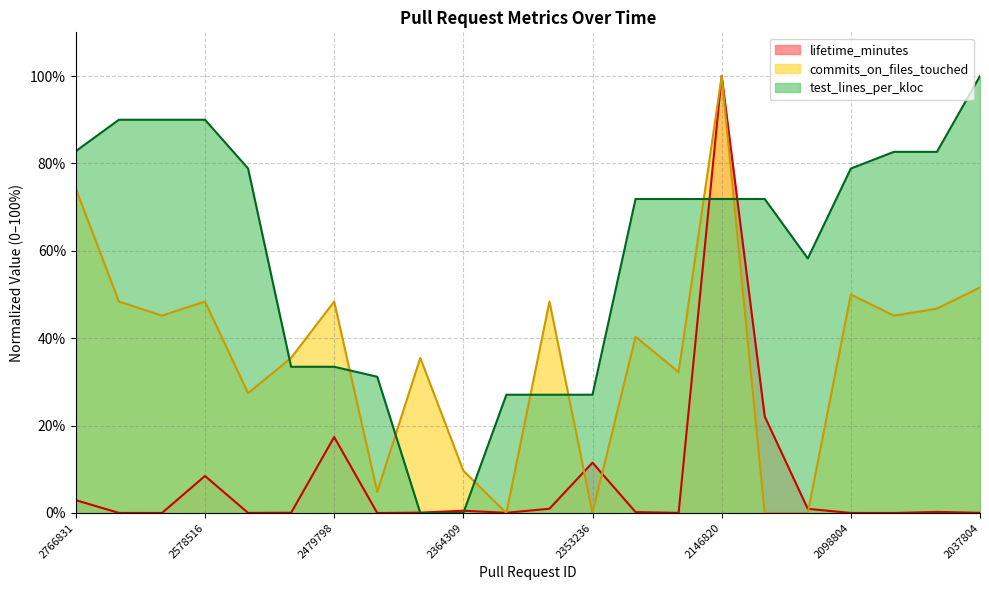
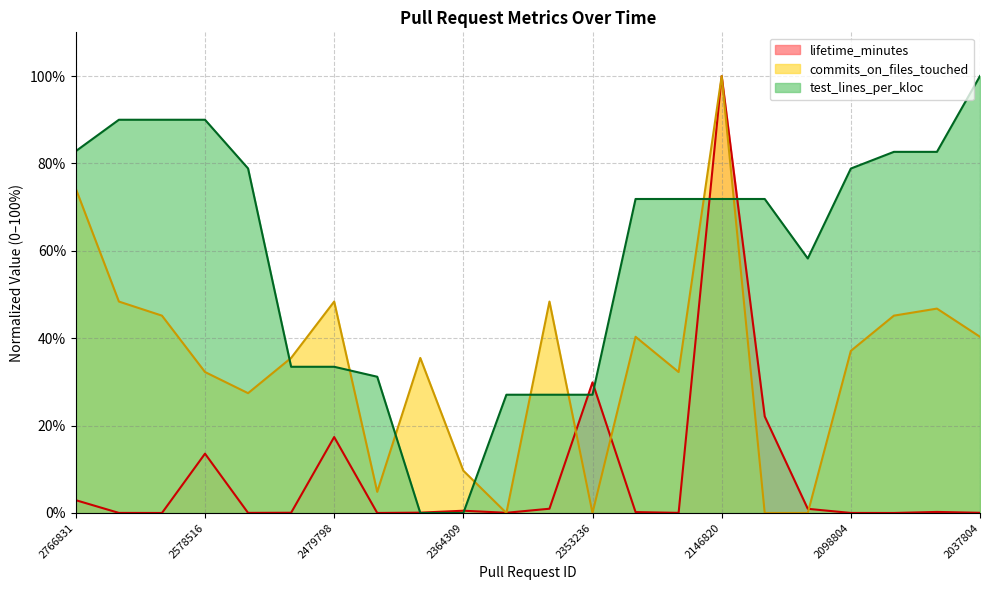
lifetime_minutes, 2578516: 8% -> 14%
commits_on_files_touched, 2578516: 48% -> 32%
lifetime_minutes, 2353236: 12% -> 30%
commits_on_files_touched, 2098804: 50% -> 37%
commits_on_files_touched, 2037804: 52% -> 40%
